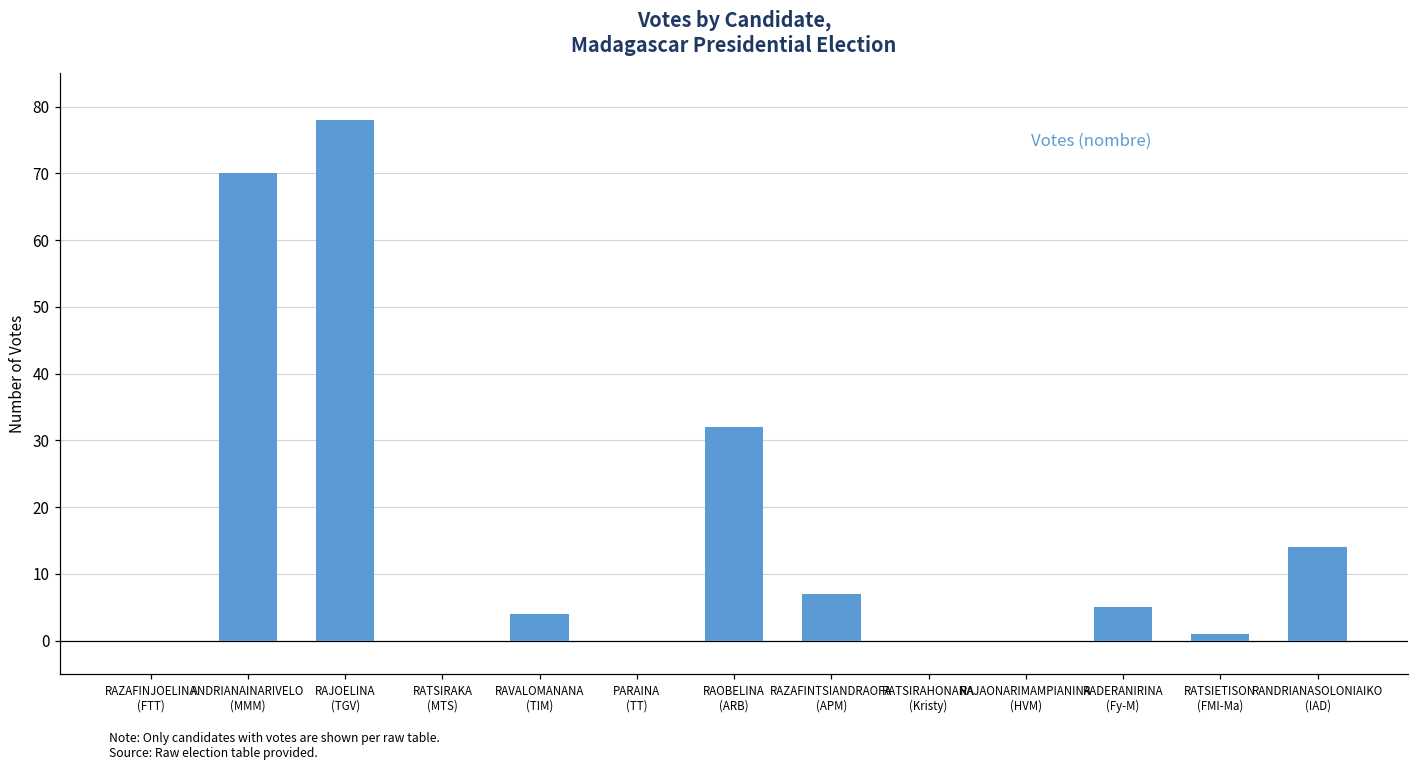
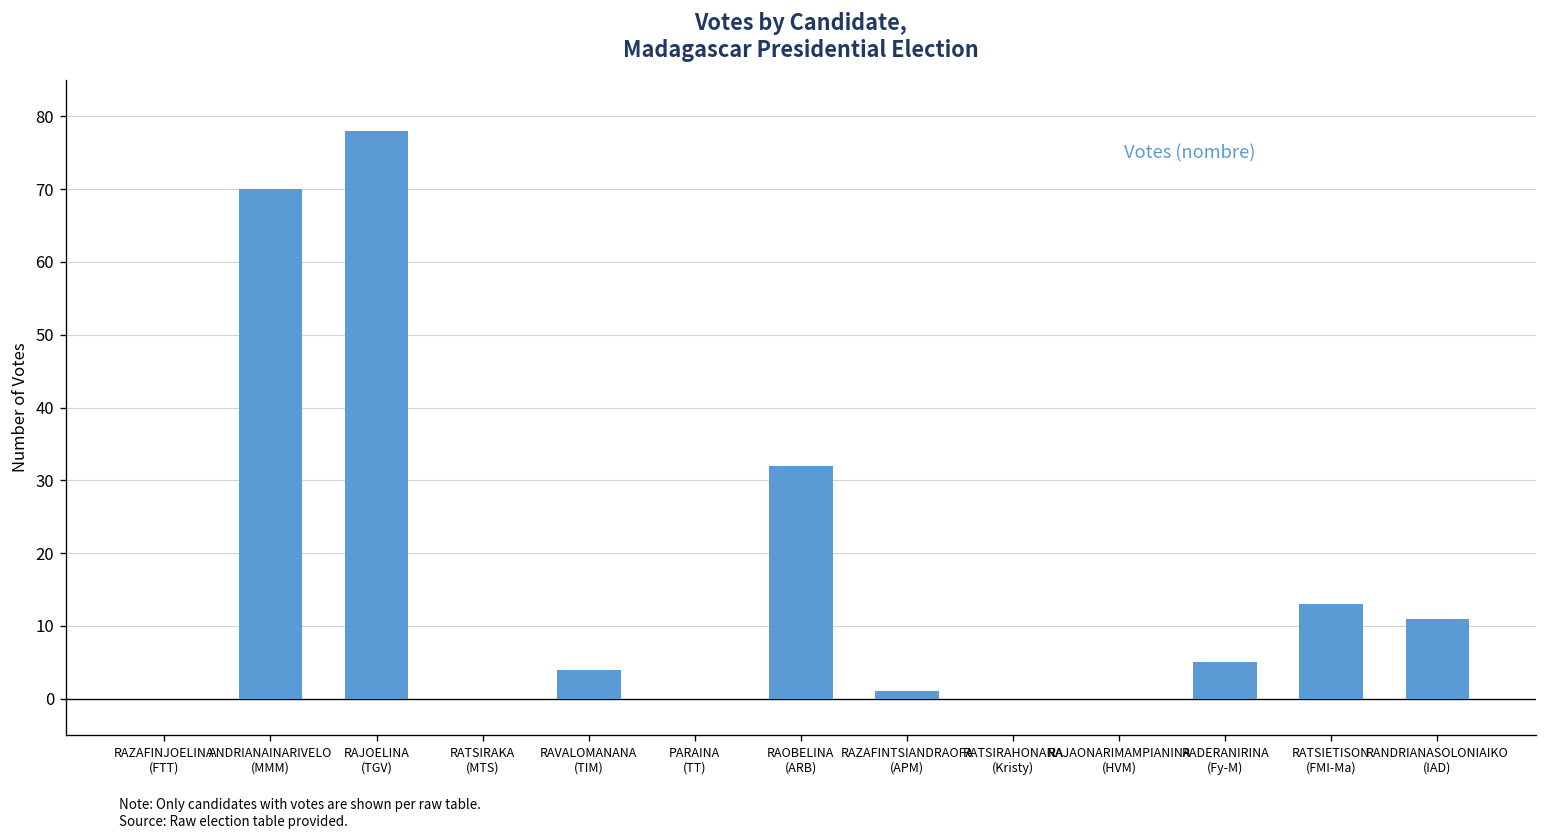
RAZAFINTSIANDRAOFA (APM): 7 -> 1
RATSIETISON (FMI-Ma): 1 -> 13
RANDRIANASOLONIAIKO (IAD): 14 -> 11
